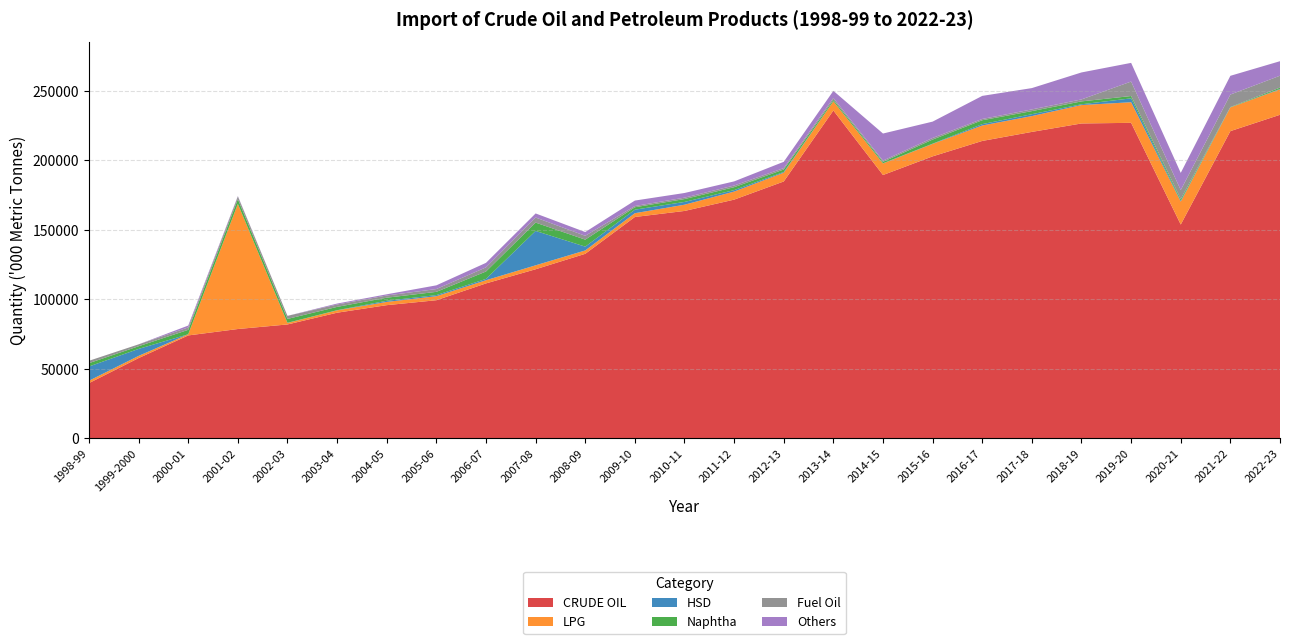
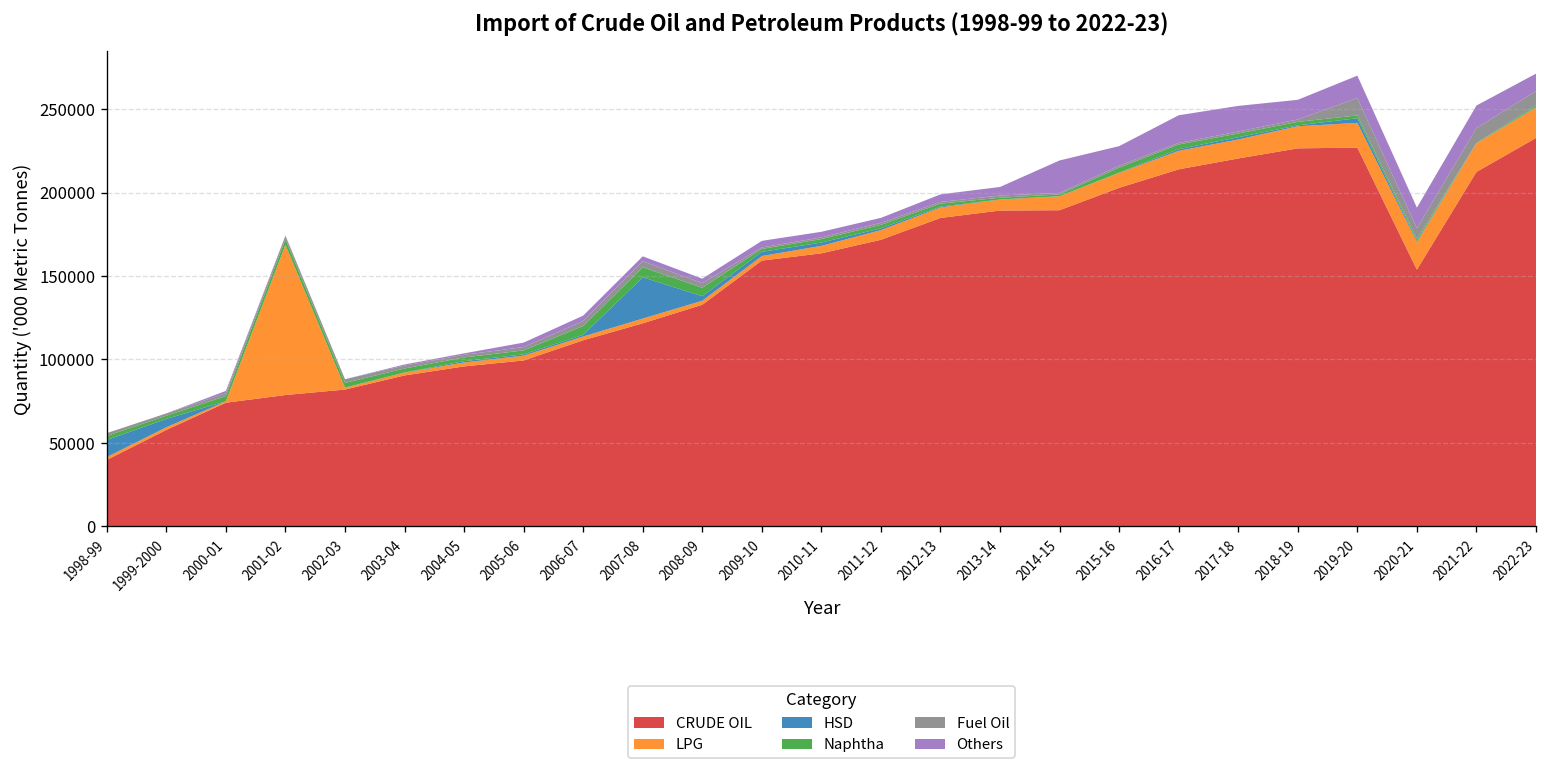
CRUDE OIL, 2013-14: 236000 -> 189000
Others, 2018-19: 19000 -> 12000
CRUDE OIL, 2021-22: 221000 -> 212000
